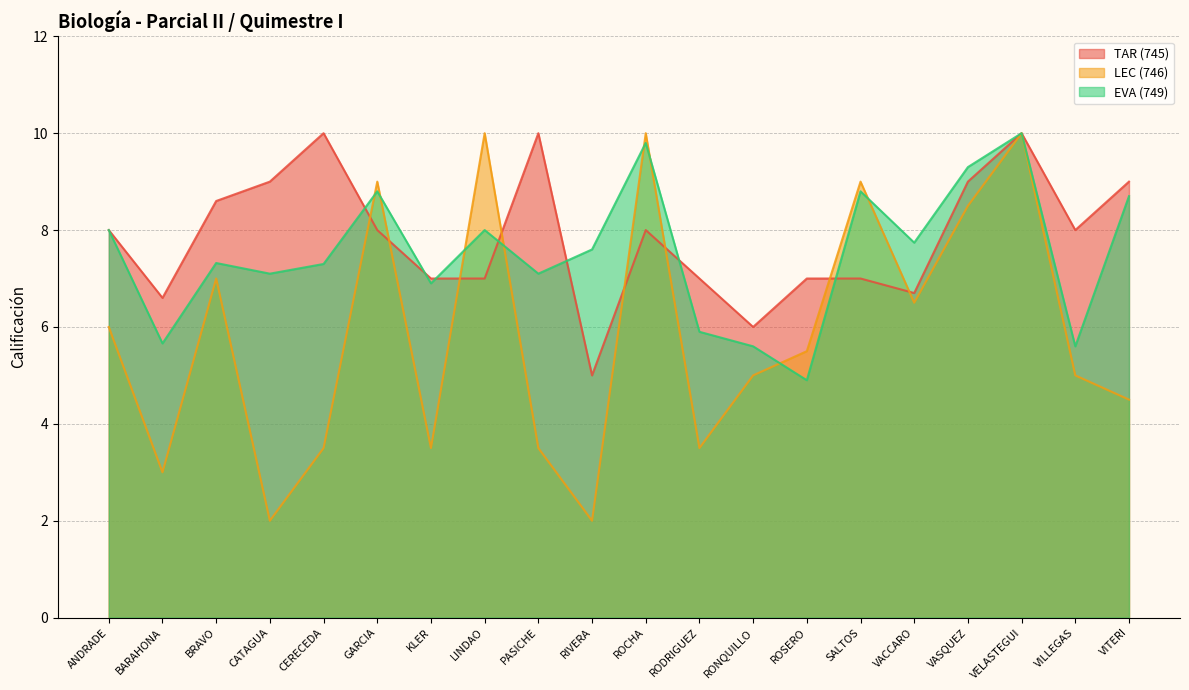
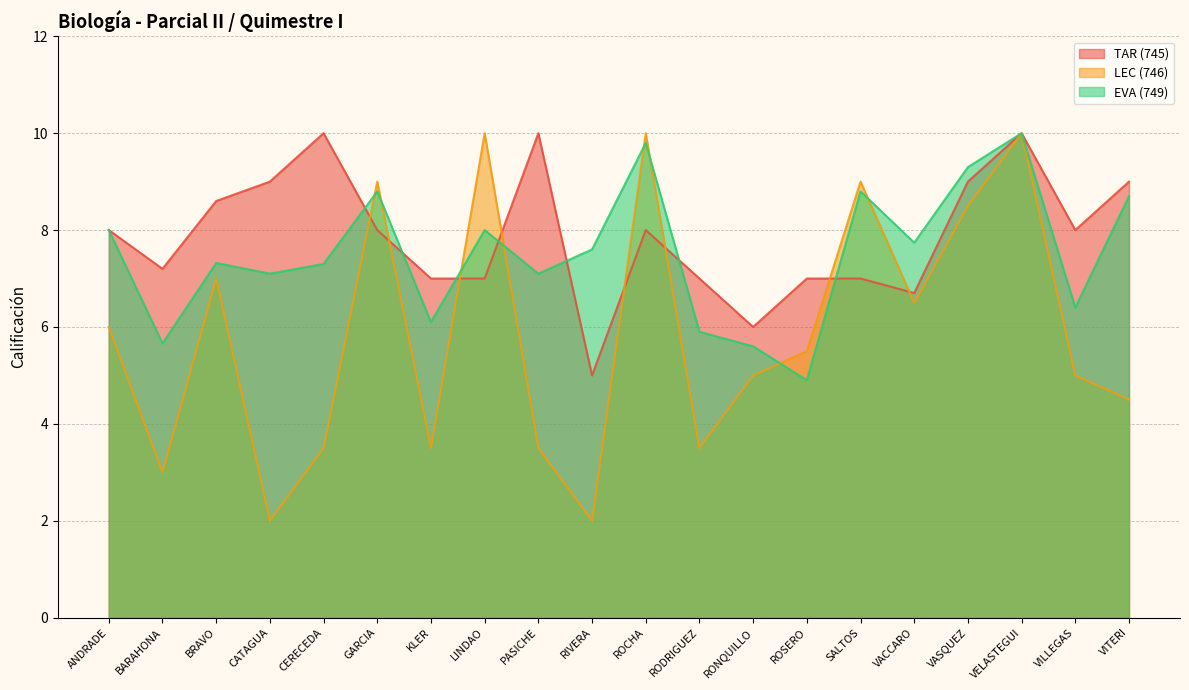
TAR (745), BARAHONA: 6.6 -> 7.2
EVA (749), KLER: 6.9 -> 6.1
EVA (749), VILLEGAS: 5.6 -> 6.4
